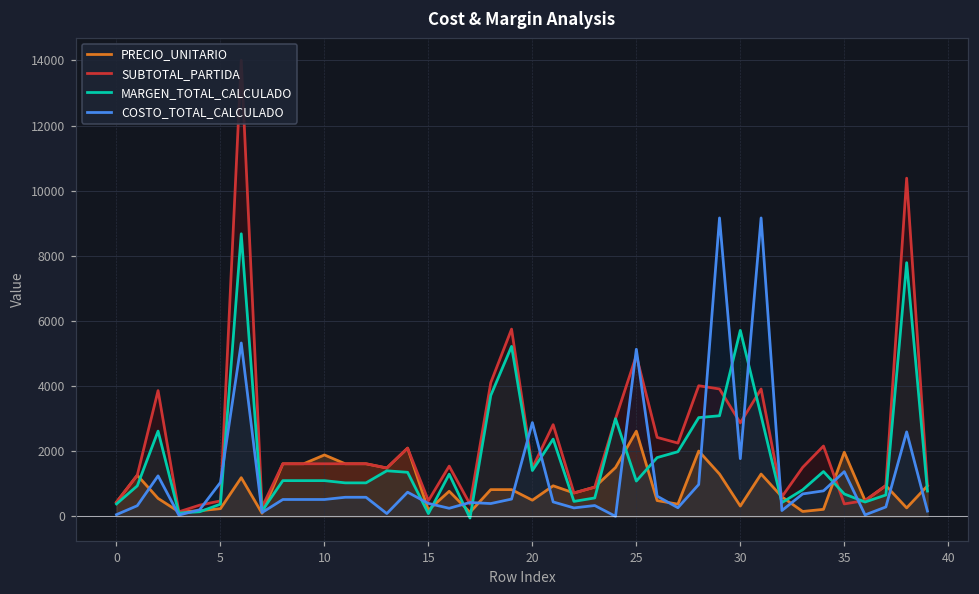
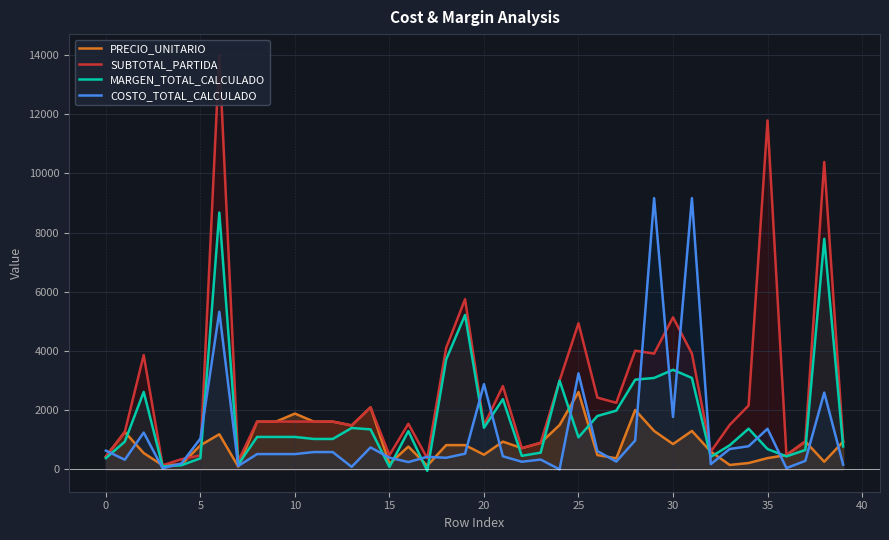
COSTO_TOTAL_CALCULADO, 0: 100 -> 600
PRECIO_UNITARIO, 5: 200 -> 800
COSTO_TOTAL_CALCULADO, 25: 5100 -> 3200
PRECIO_UNITARIO, 30: 300 -> 900
SUBTOTAL_PARTIDA, 30: 2900 -> 5100
MARGEN_TOTAL_CALCULADO, 30: 5700 -> 3400
PRECIO_UNITARIO, 35: 2000 -> 400
SUBTOTAL_PARTIDA, 35: 400 -> 11800
